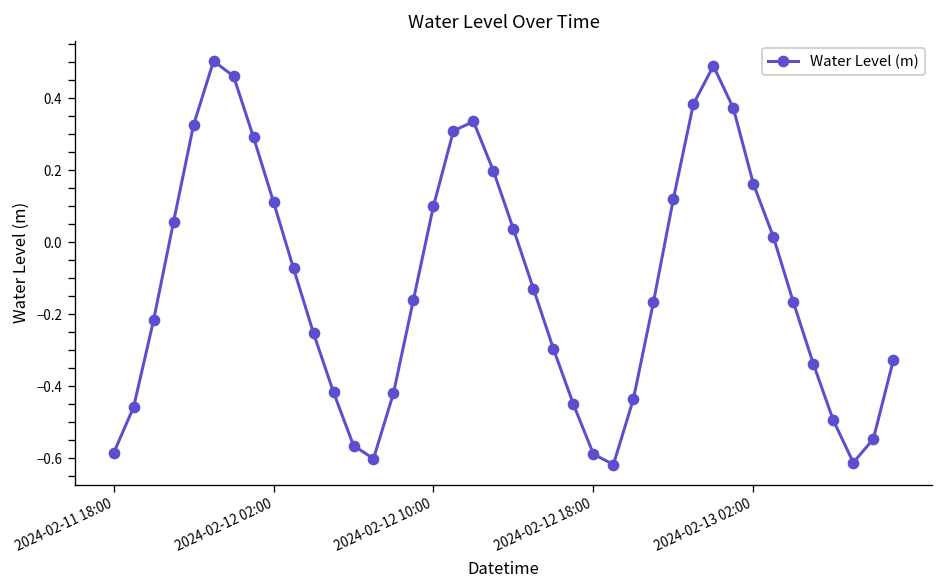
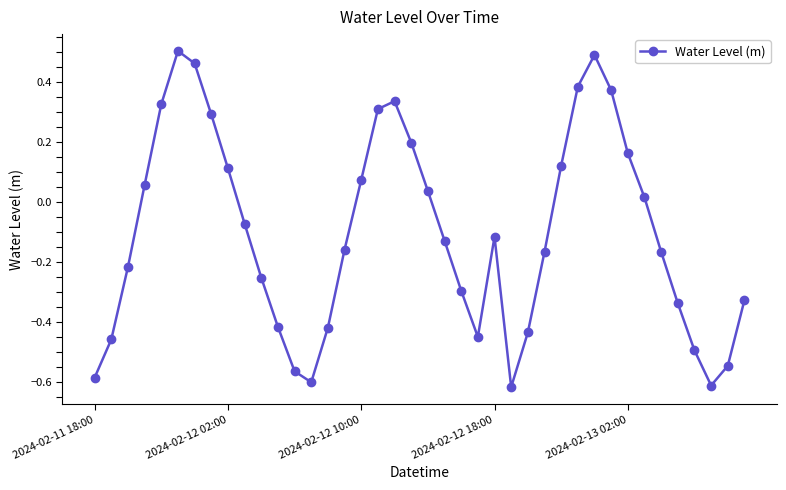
2024-02-12 10:00: 0.10 -> 0.07
2024-02-12 18:00: -0.59 -> -0.12
